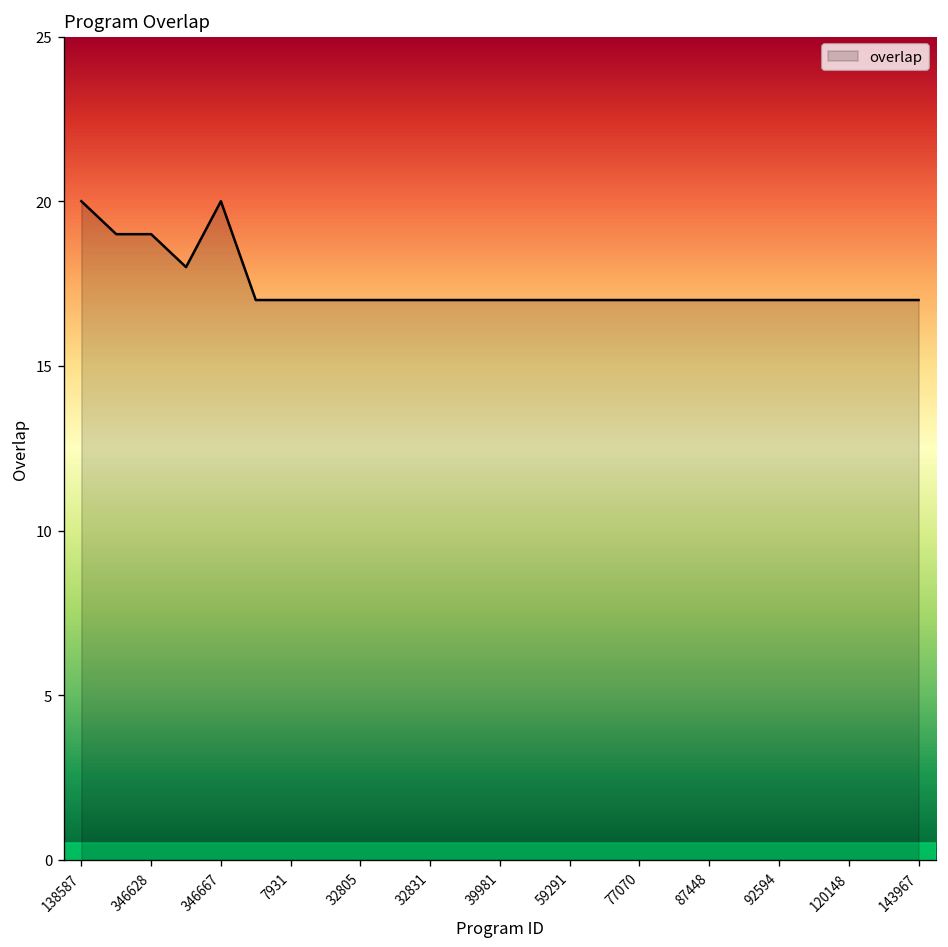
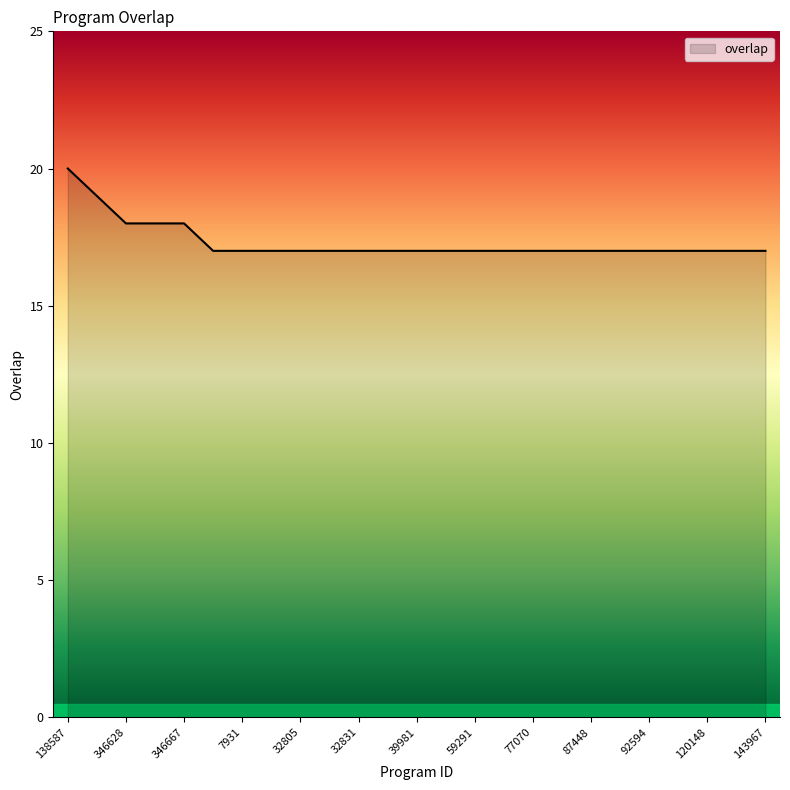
346628: 19 -> 18
346667: 20 -> 18
